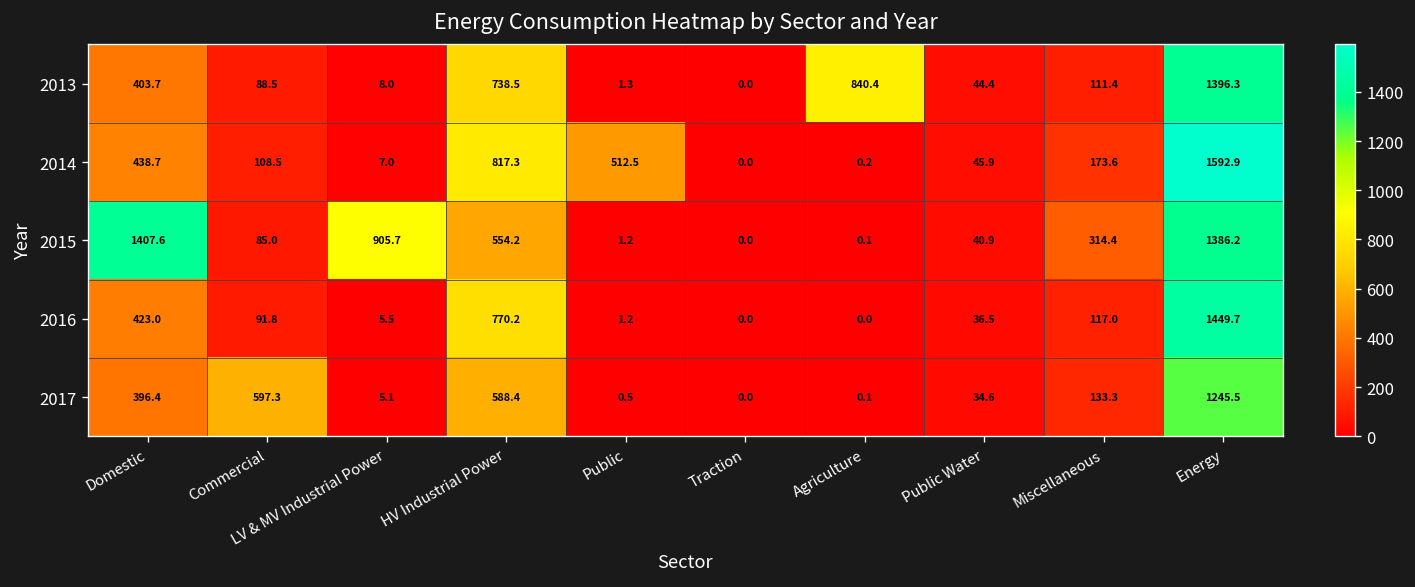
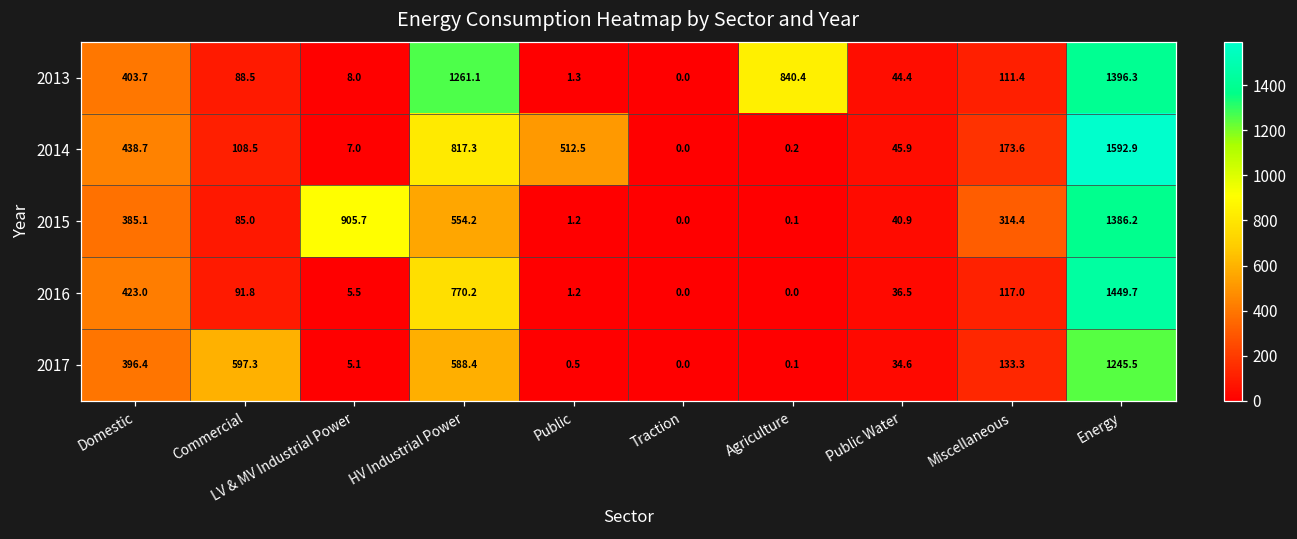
2013, HV Industrial Power: 738.5 -> 1261.1
2015, Domestic: 1407.6 -> 385.1
